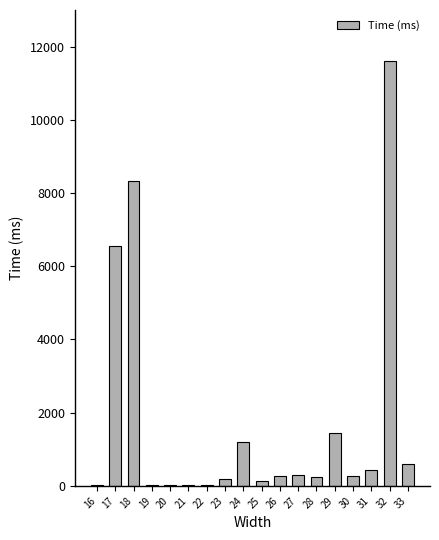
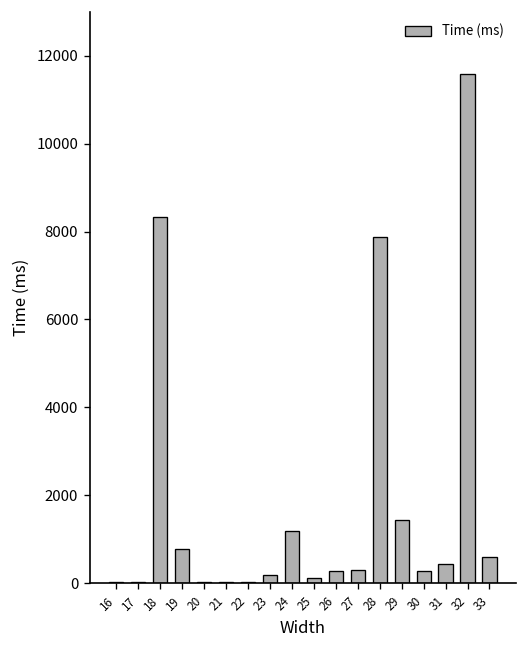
17: 6600 -> 0
19: 0 -> 800
28: 200 -> 7900
